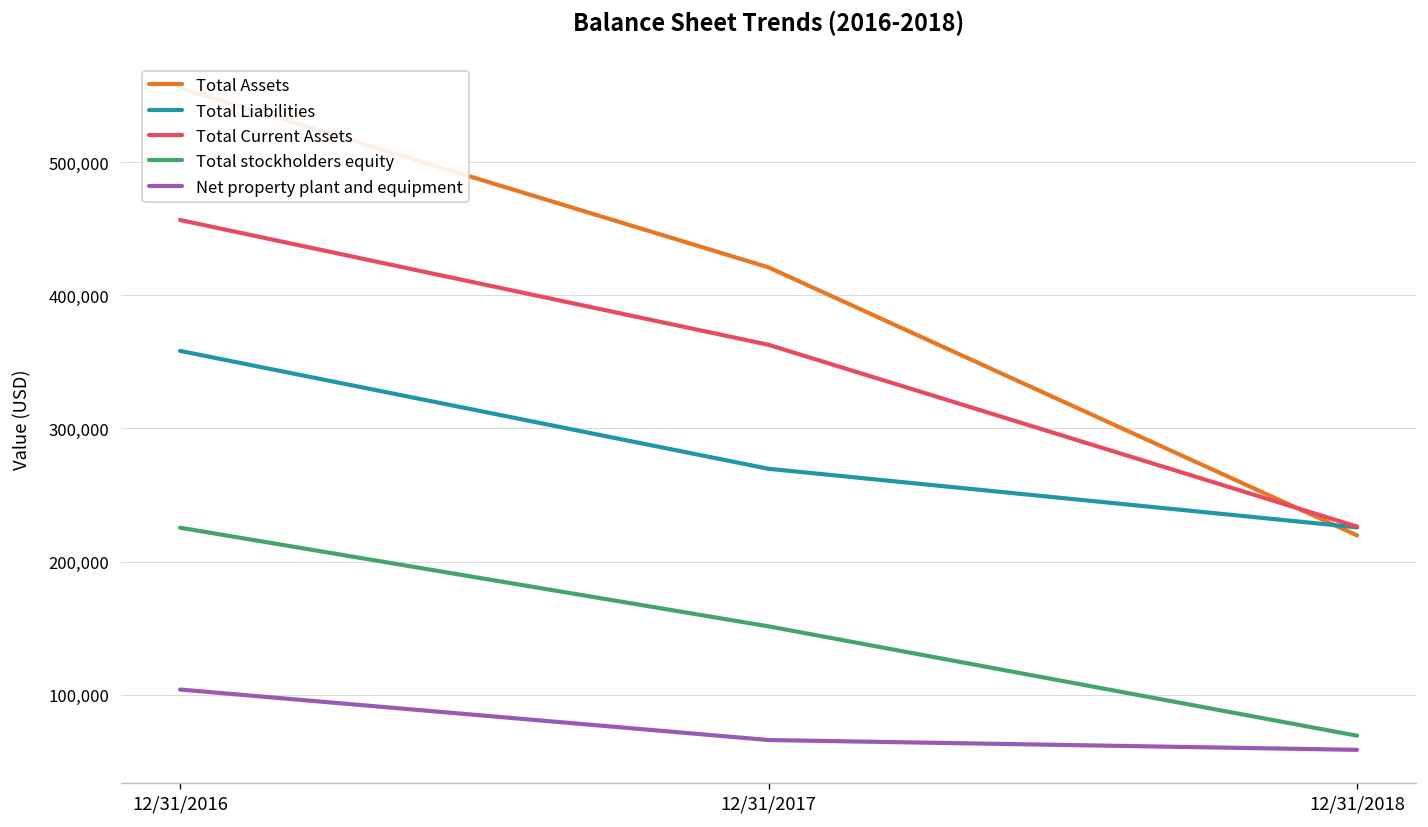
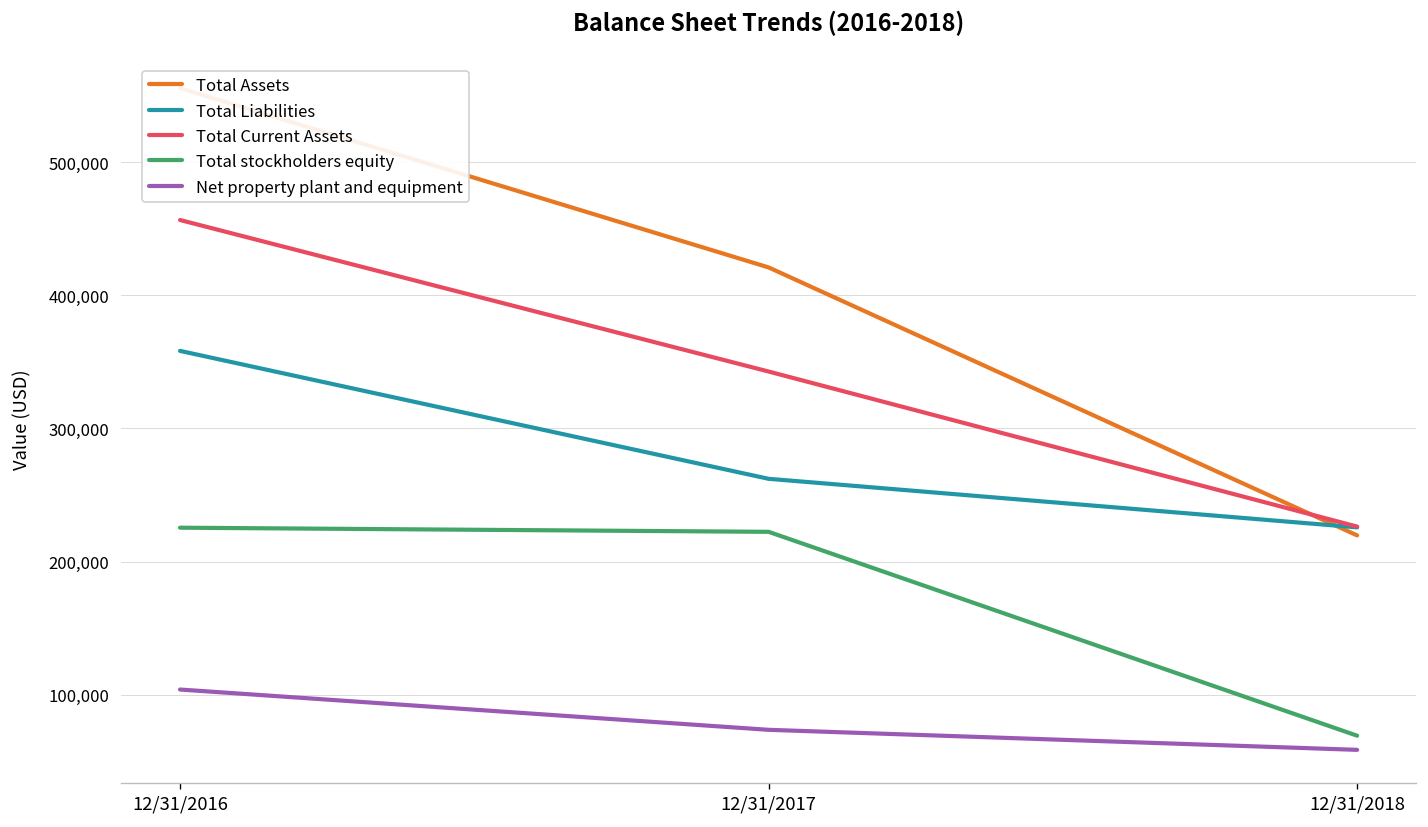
Total Liabilities, 12/31/2017: 270,000 -> 262,000
Total Current Assets, 12/31/2017: 363,000 -> 343,000
Total stockholders equity, 12/31/2017: 151,000 -> 222,000
Net property plant and equipment, 12/31/2017: 66,000 -> 74,000
